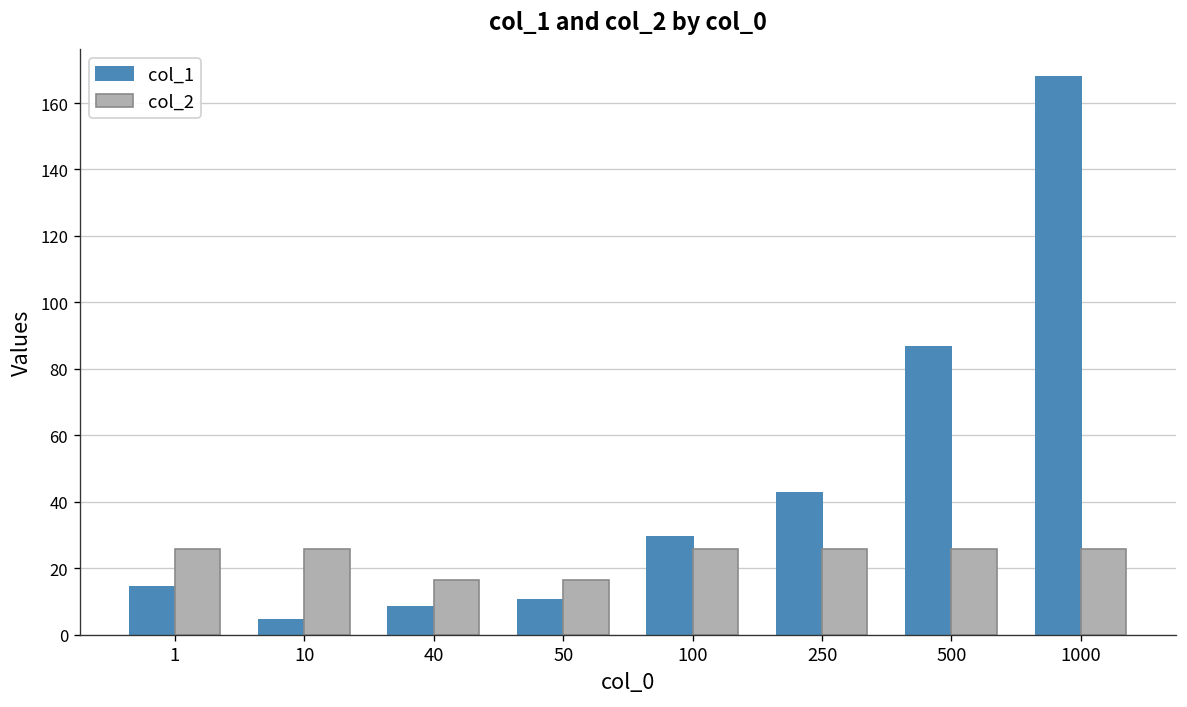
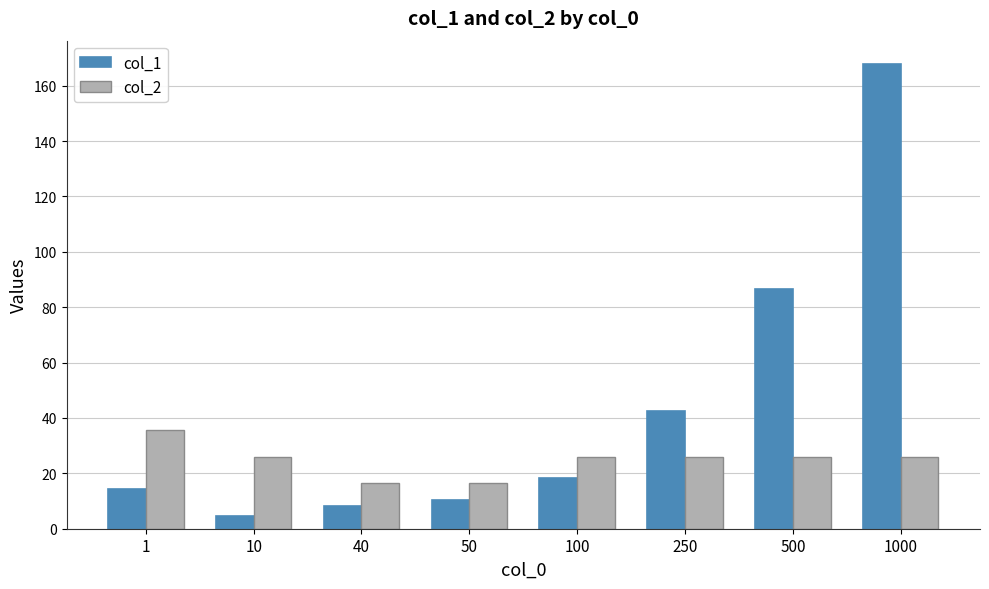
col_2, 1: 26 -> 36
col_1, 100: 29 -> 18
